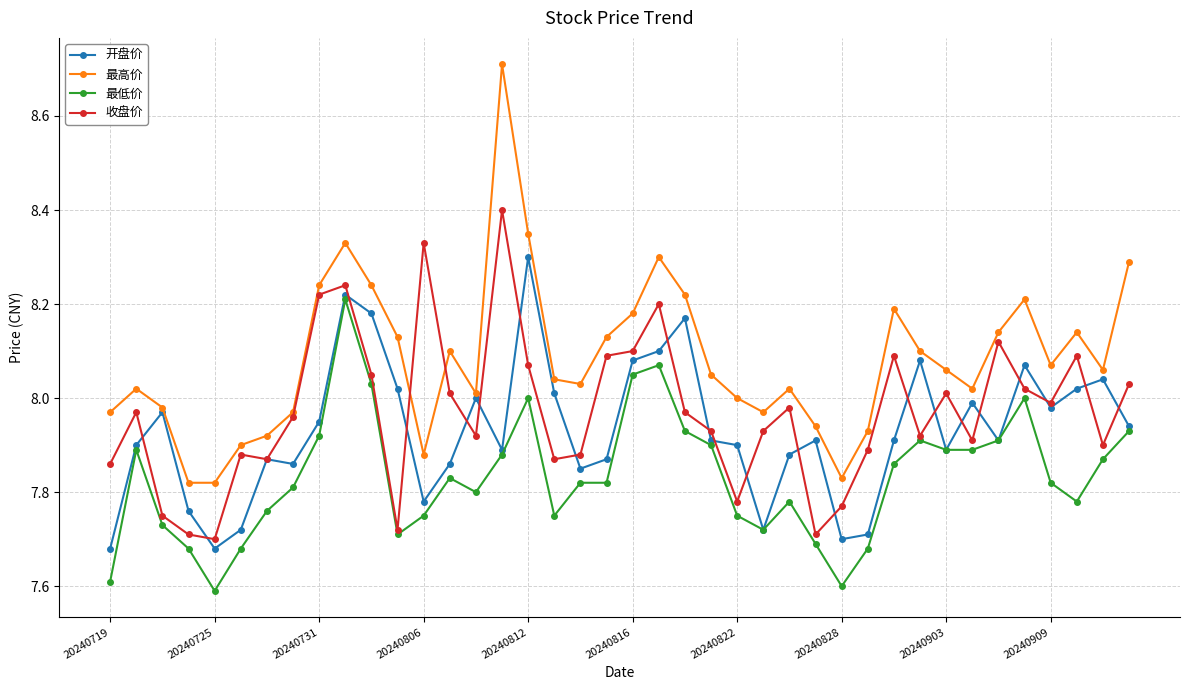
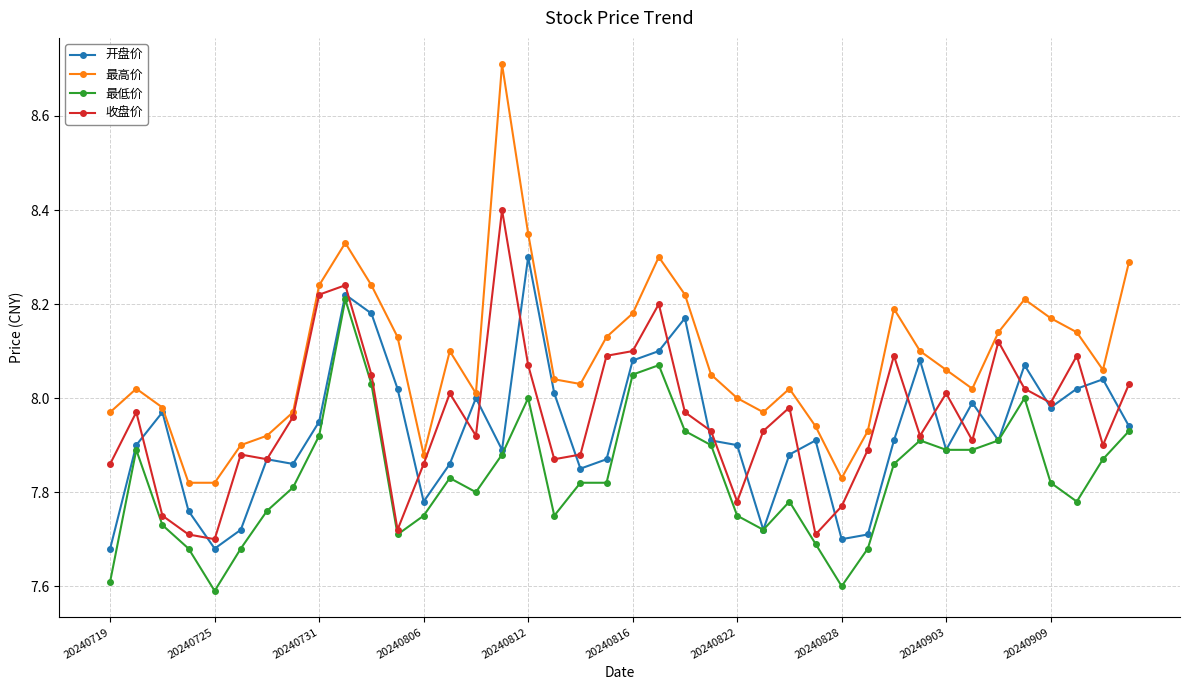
收盘价, 20240806: 8.33 -> 7.86
最高价, 20240909: 8.07 -> 8.17
